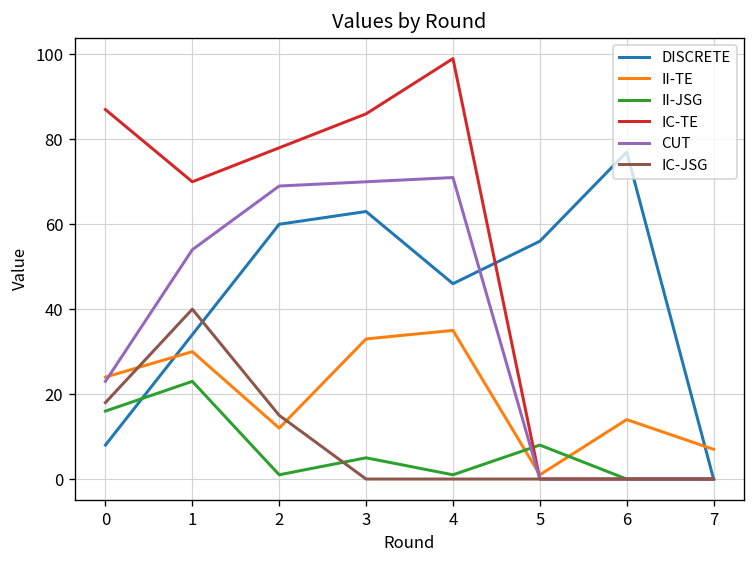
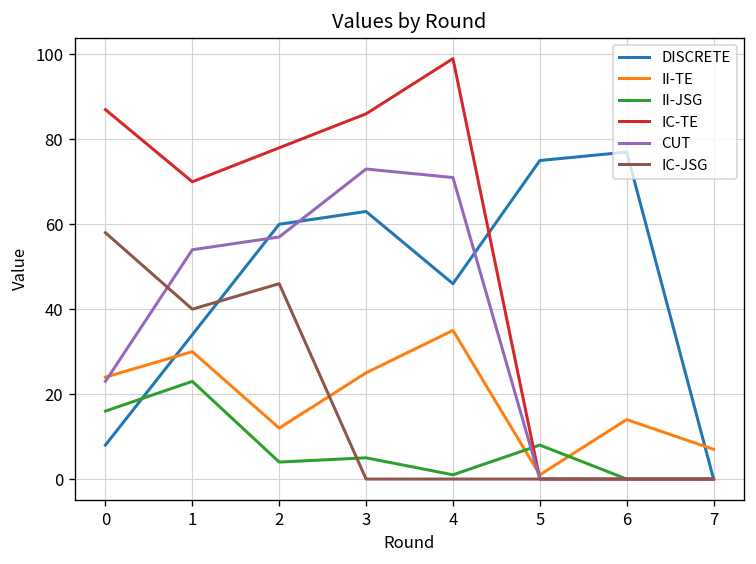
IC-JSG, 0: 18 -> 58
II-JSG, 2: 1 -> 4
CUT, 2: 69 -> 57
IC-JSG, 2: 15 -> 46
II-TE, 3: 33 -> 25
CUT, 3: 70 -> 73
DISCRETE, 5: 56 -> 75
